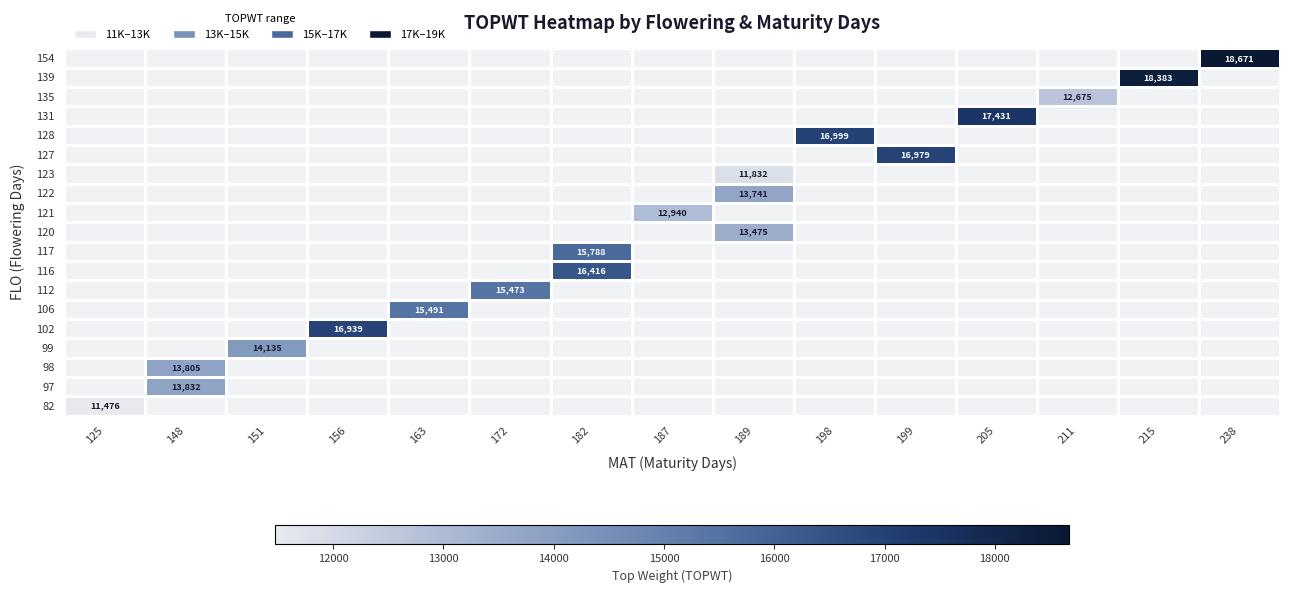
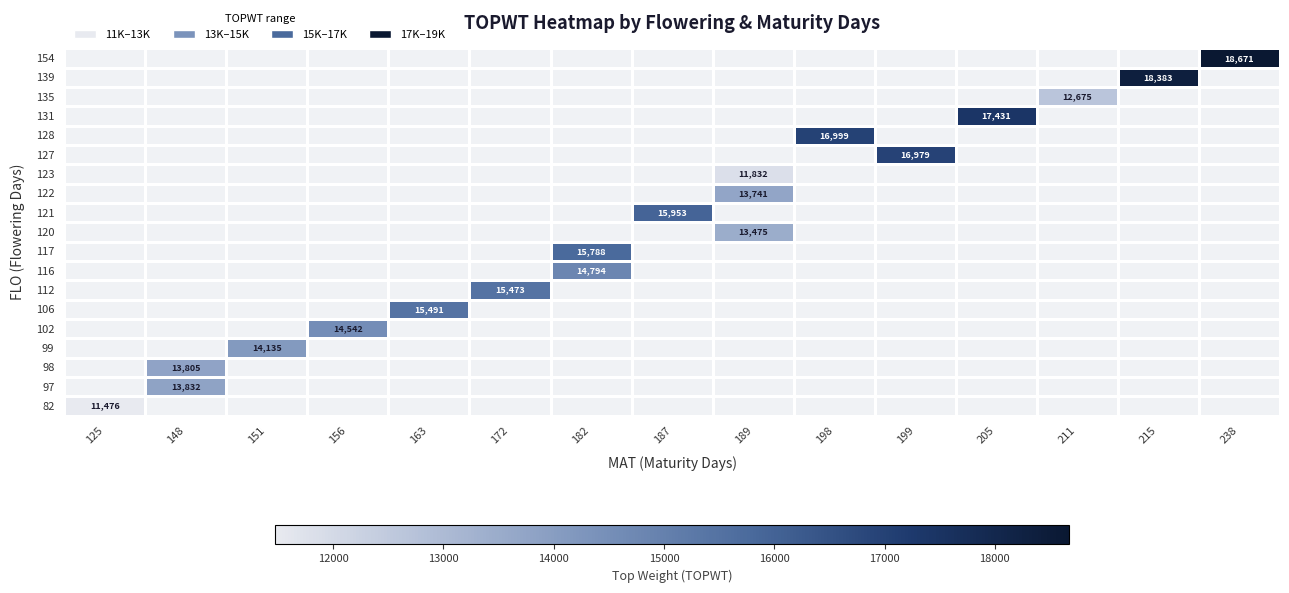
121, 187: 12,940 -> 15,953
116, 182: 16,416 -> 14,794
102, 156: 16,939 -> 14,542
